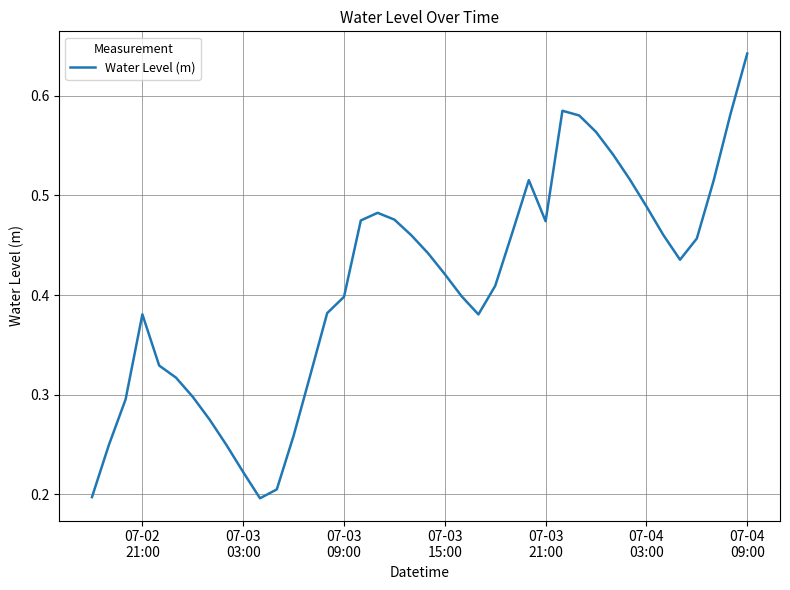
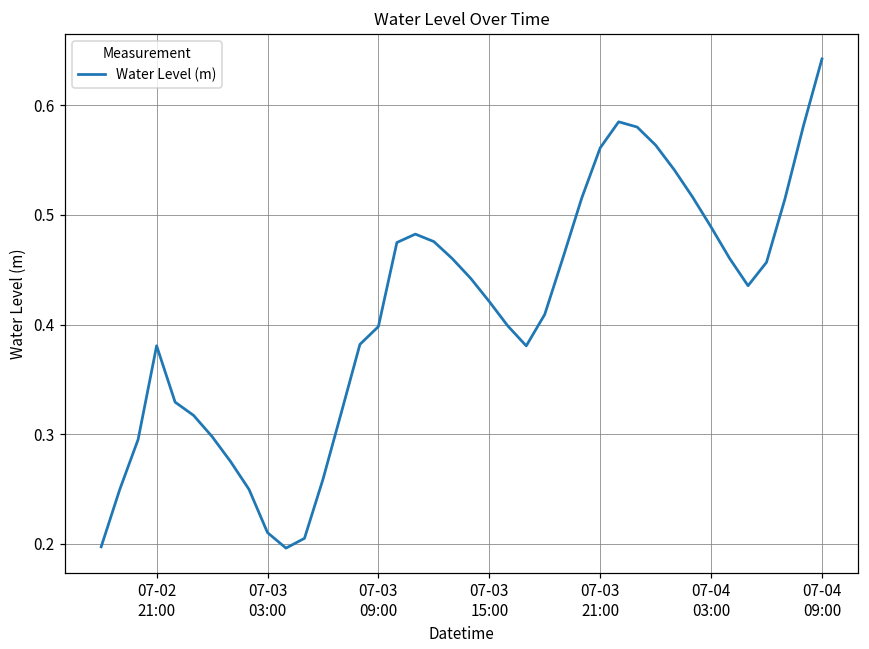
07-03 03:00: 0.22 -> 0.21
07-03 21:00: 0.47 -> 0.56
